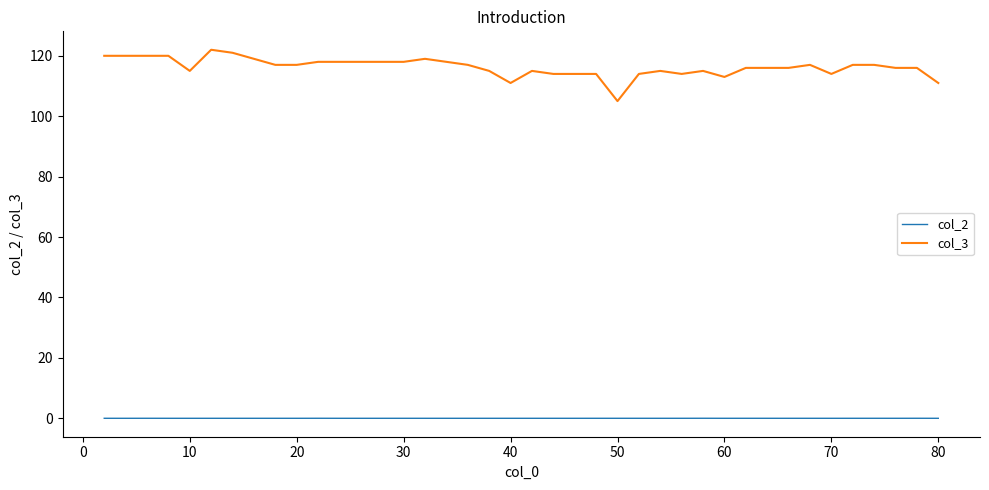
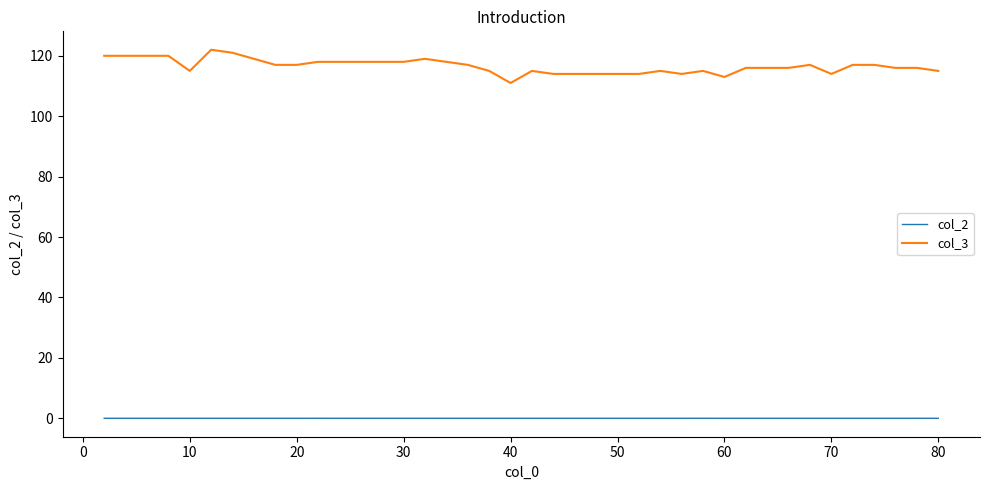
col_3, 50: 105 -> 114
col_3, 80: 111 -> 115
